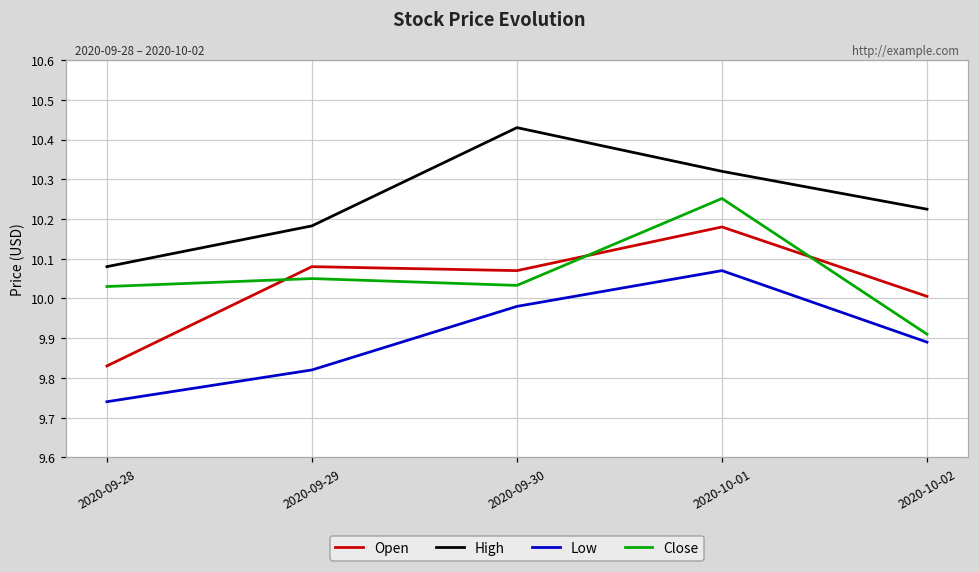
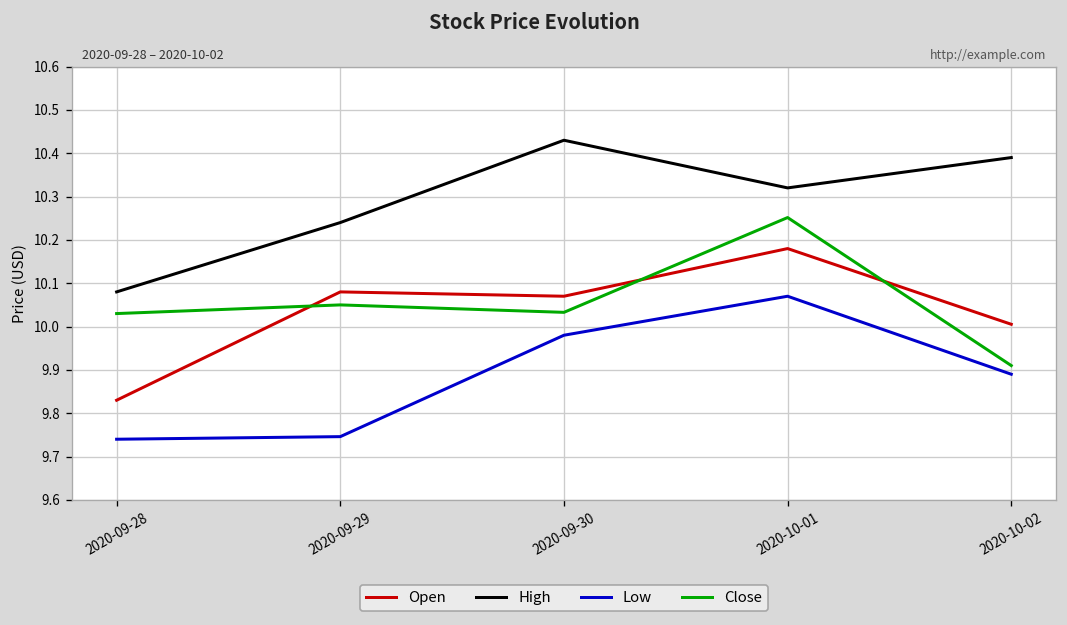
High, 2020-09-29: 10.18 -> 10.24
Low, 2020-09-29: 9.82 -> 9.75
High, 2020-10-02: 10.22 -> 10.39
